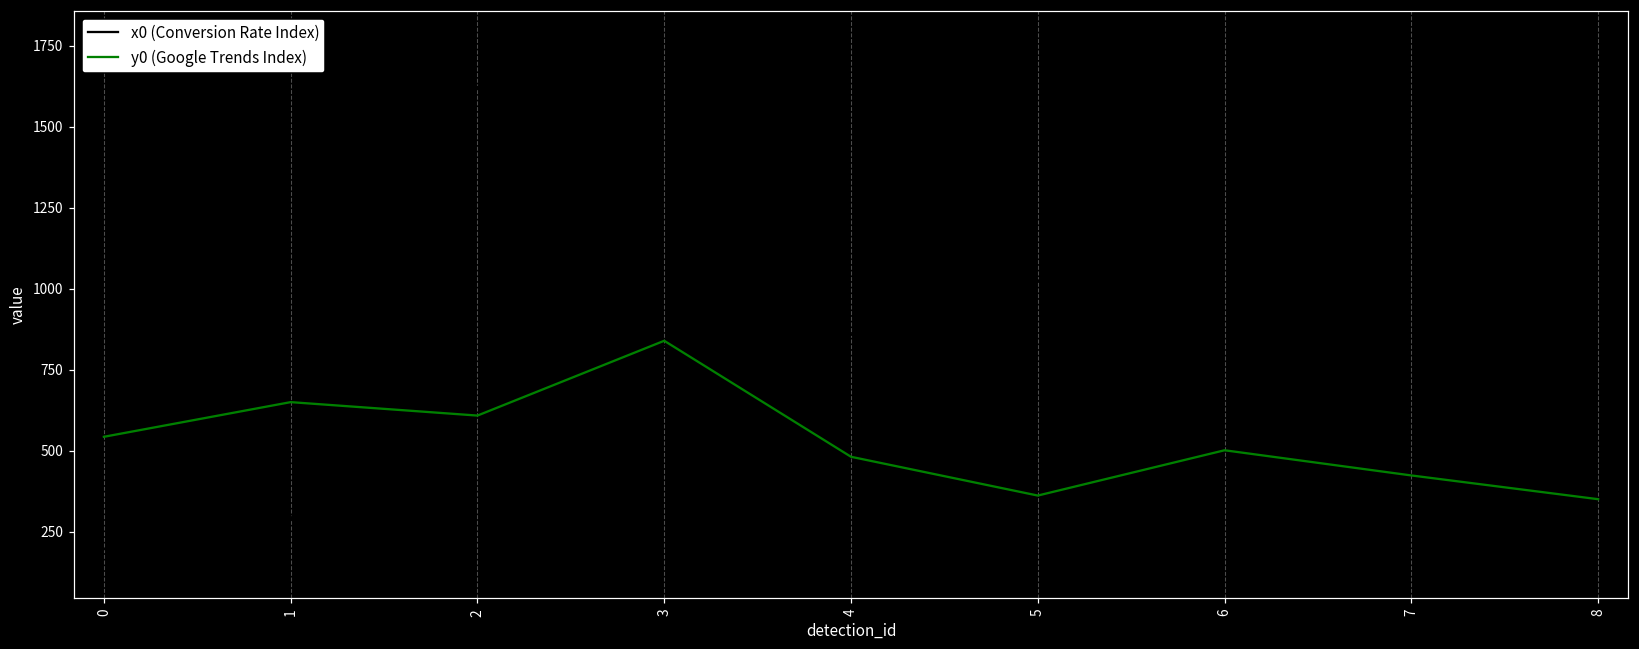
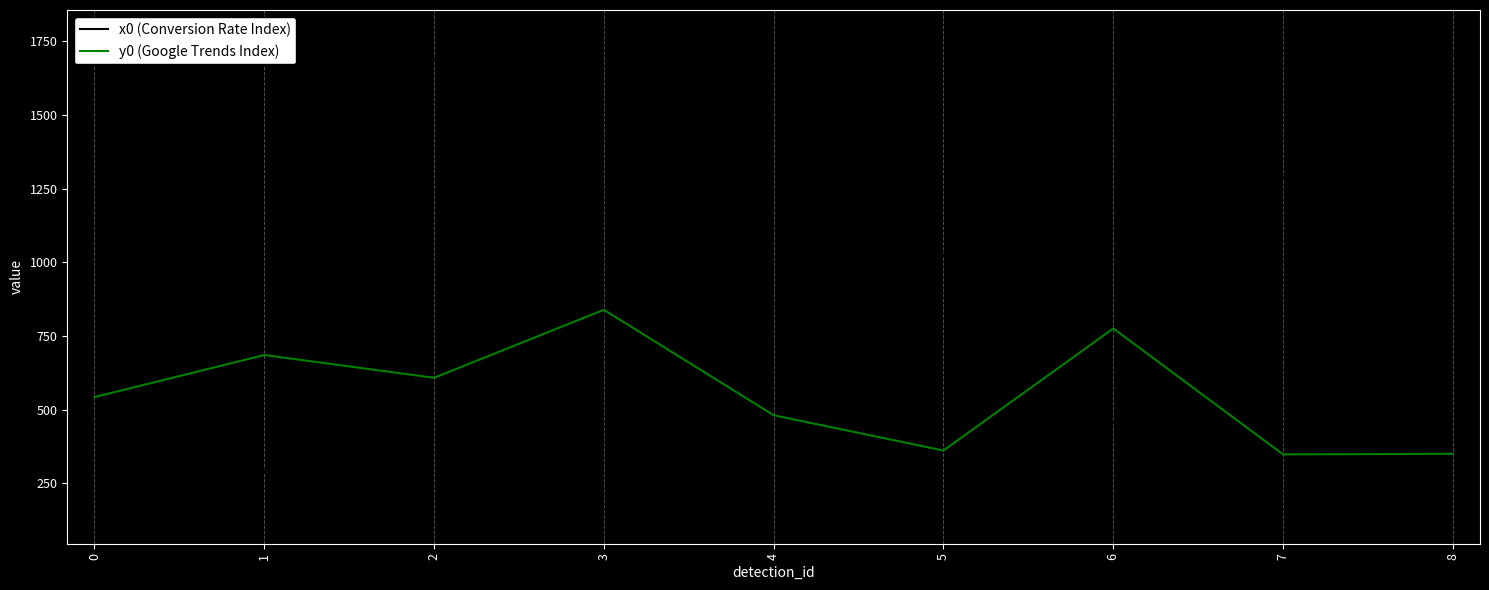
y0 (Google Trends Index), 1: 650 -> 690
x0 (Conversion Rate Index), 2: 1620 -> 1690
y0 (Google Trends Index), 6: 500 -> 780
y0 (Google Trends Index), 7: 420 -> 350
